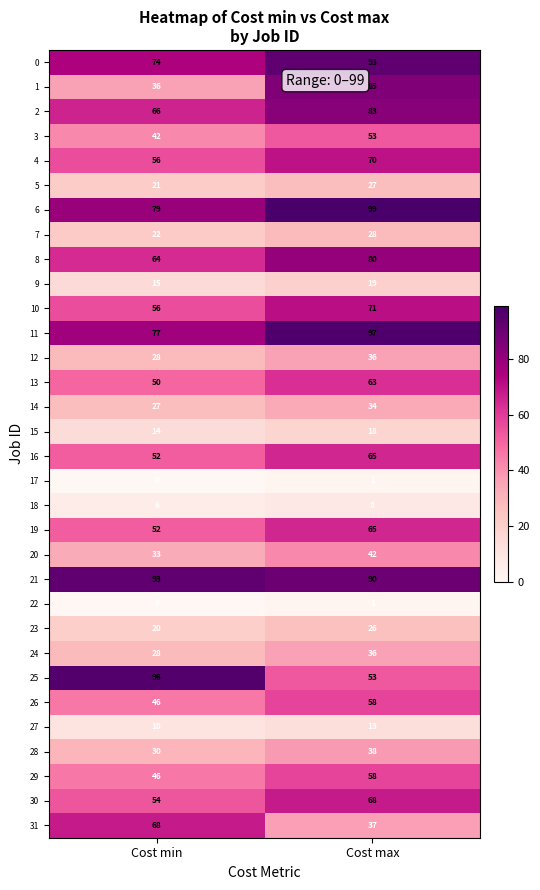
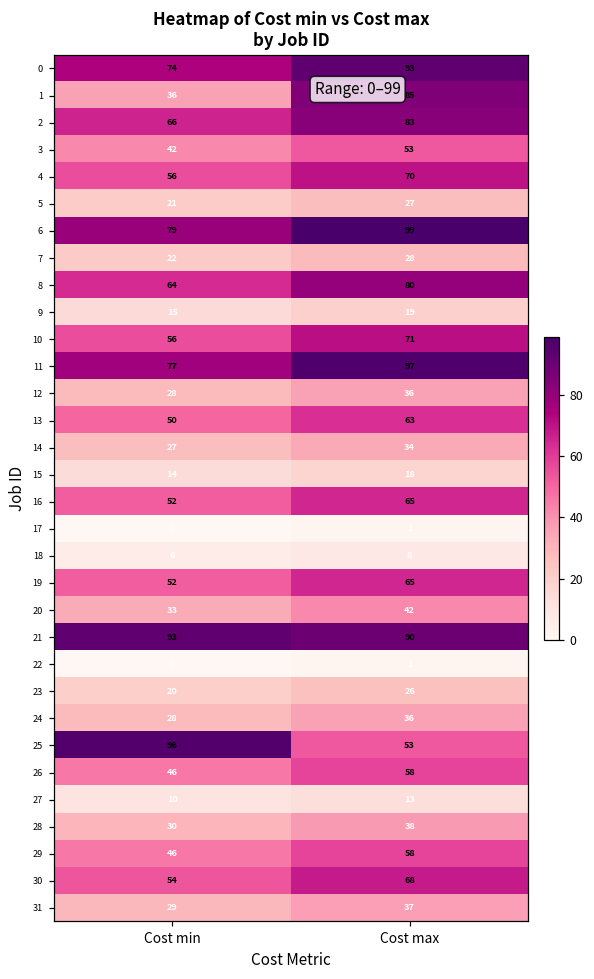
31, Cost min: 68 -> 29
